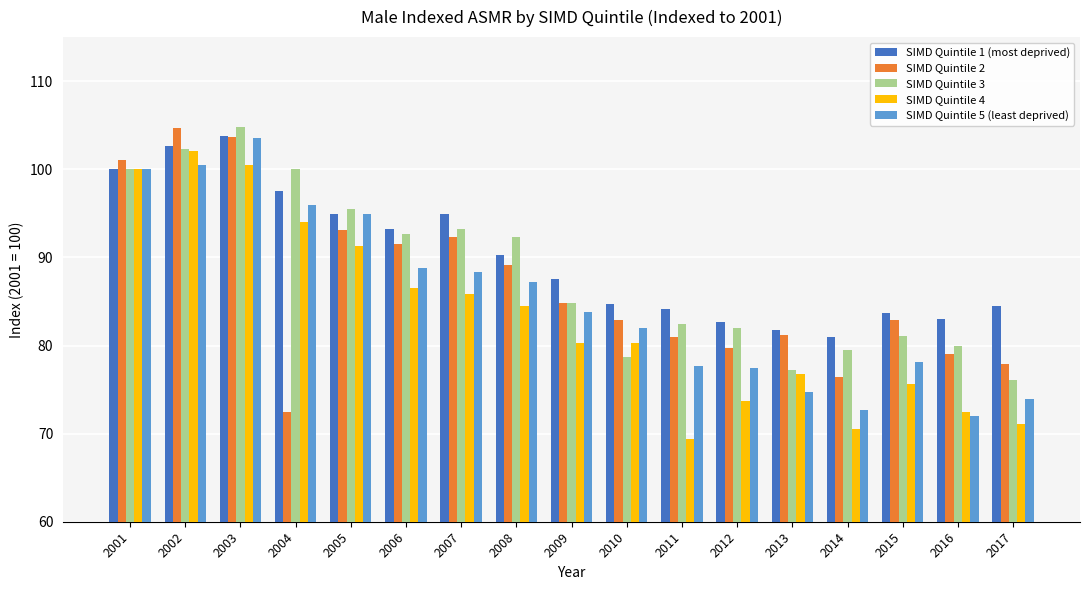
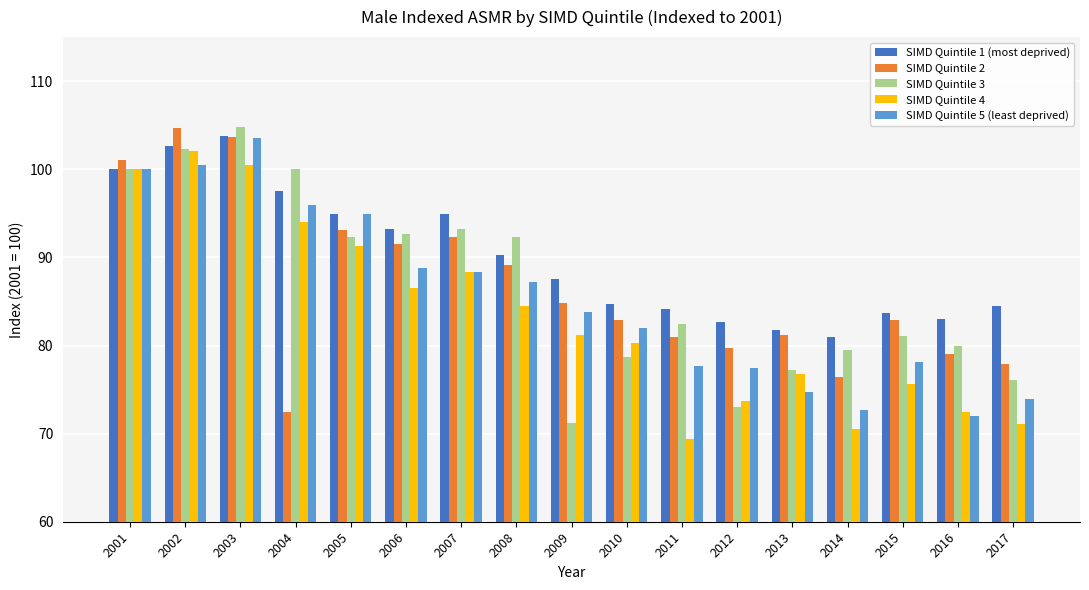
SIMD Quintile 3, 2005: 95 -> 92
SIMD Quintile 4, 2007: 86 -> 88
SIMD Quintile 3, 2009: 85 -> 71
SIMD Quintile 4, 2009: 80 -> 81
SIMD Quintile 3, 2012: 82 -> 73
